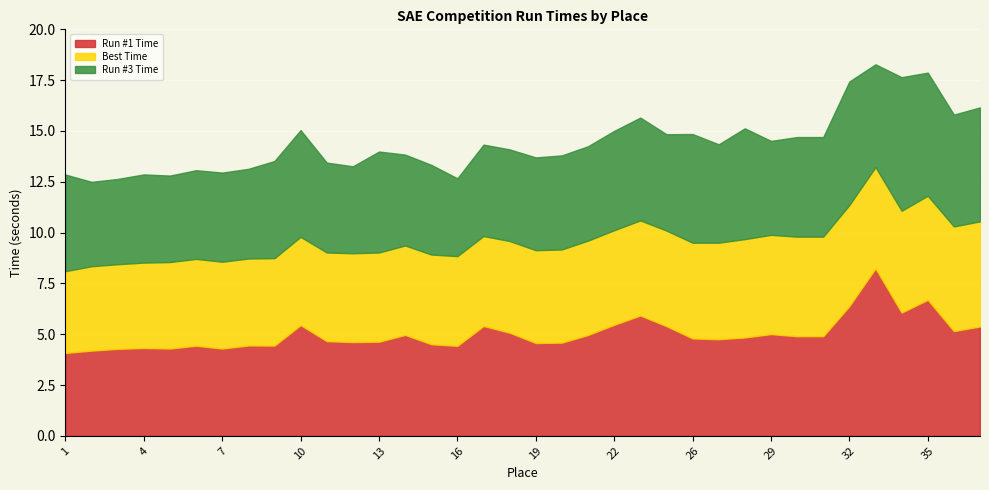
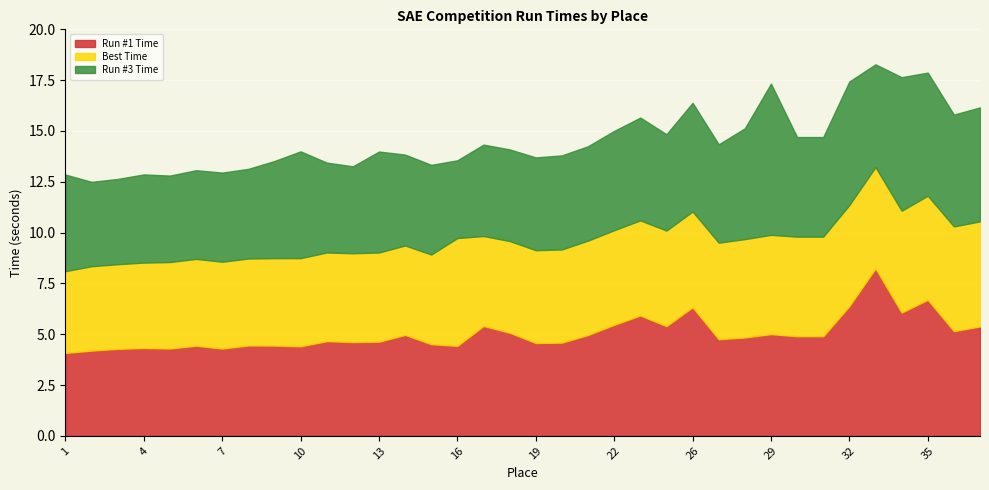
Run #1 Time, 10: 5.4 -> 4.4
Best Time, 16: 4.4 -> 5.3
Run #1 Time, 26: 4.8 -> 6.3
Run #3 Time, 29: 4.6 -> 7.4
